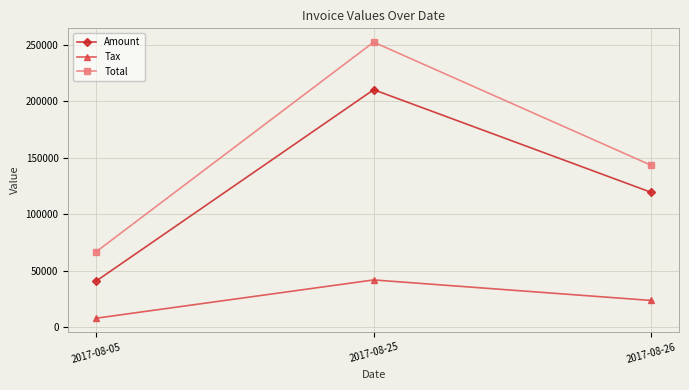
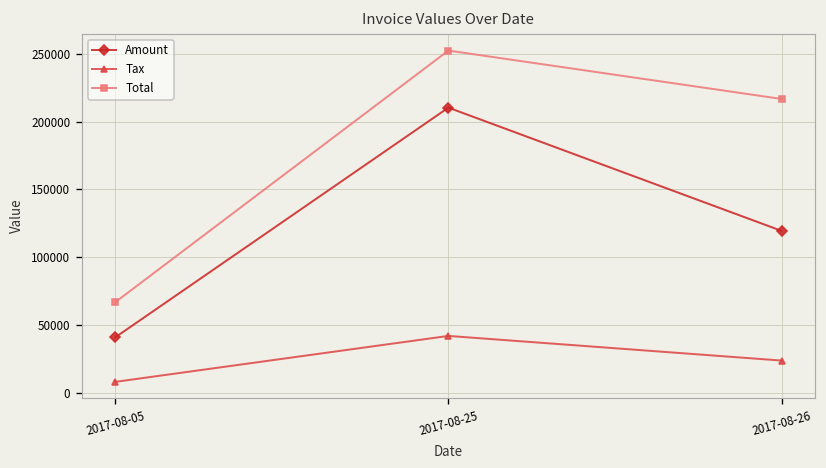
Total, 2017-08-26: 143000 -> 217000
